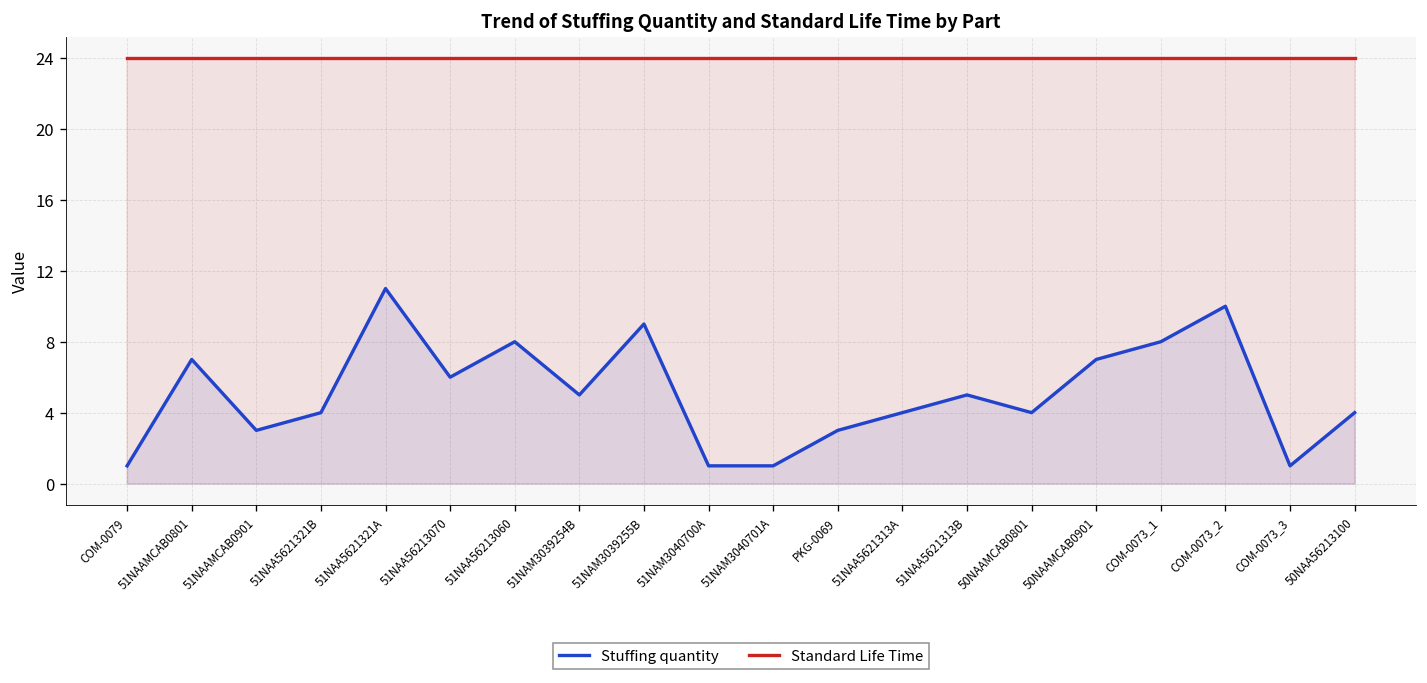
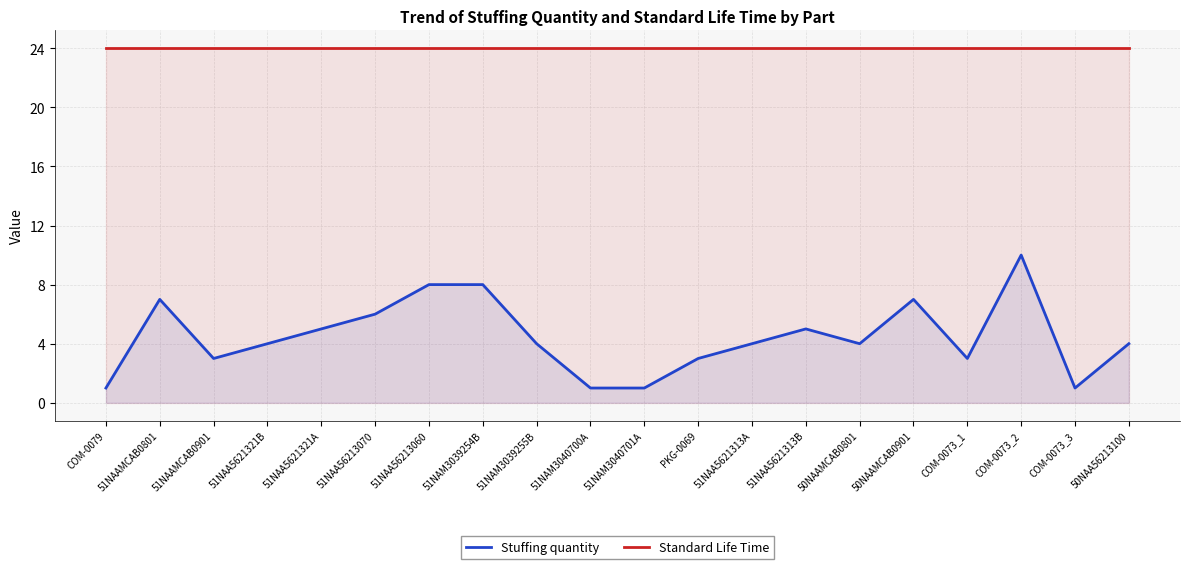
Stuffing quantity, 51NAA5621321A: 11 -> 5
Stuffing quantity, 51NAM3039254B: 5 -> 8
Stuffing quantity, 51NAM3039255B: 9 -> 4
Stuffing quantity, COM-0073_1: 8 -> 3
